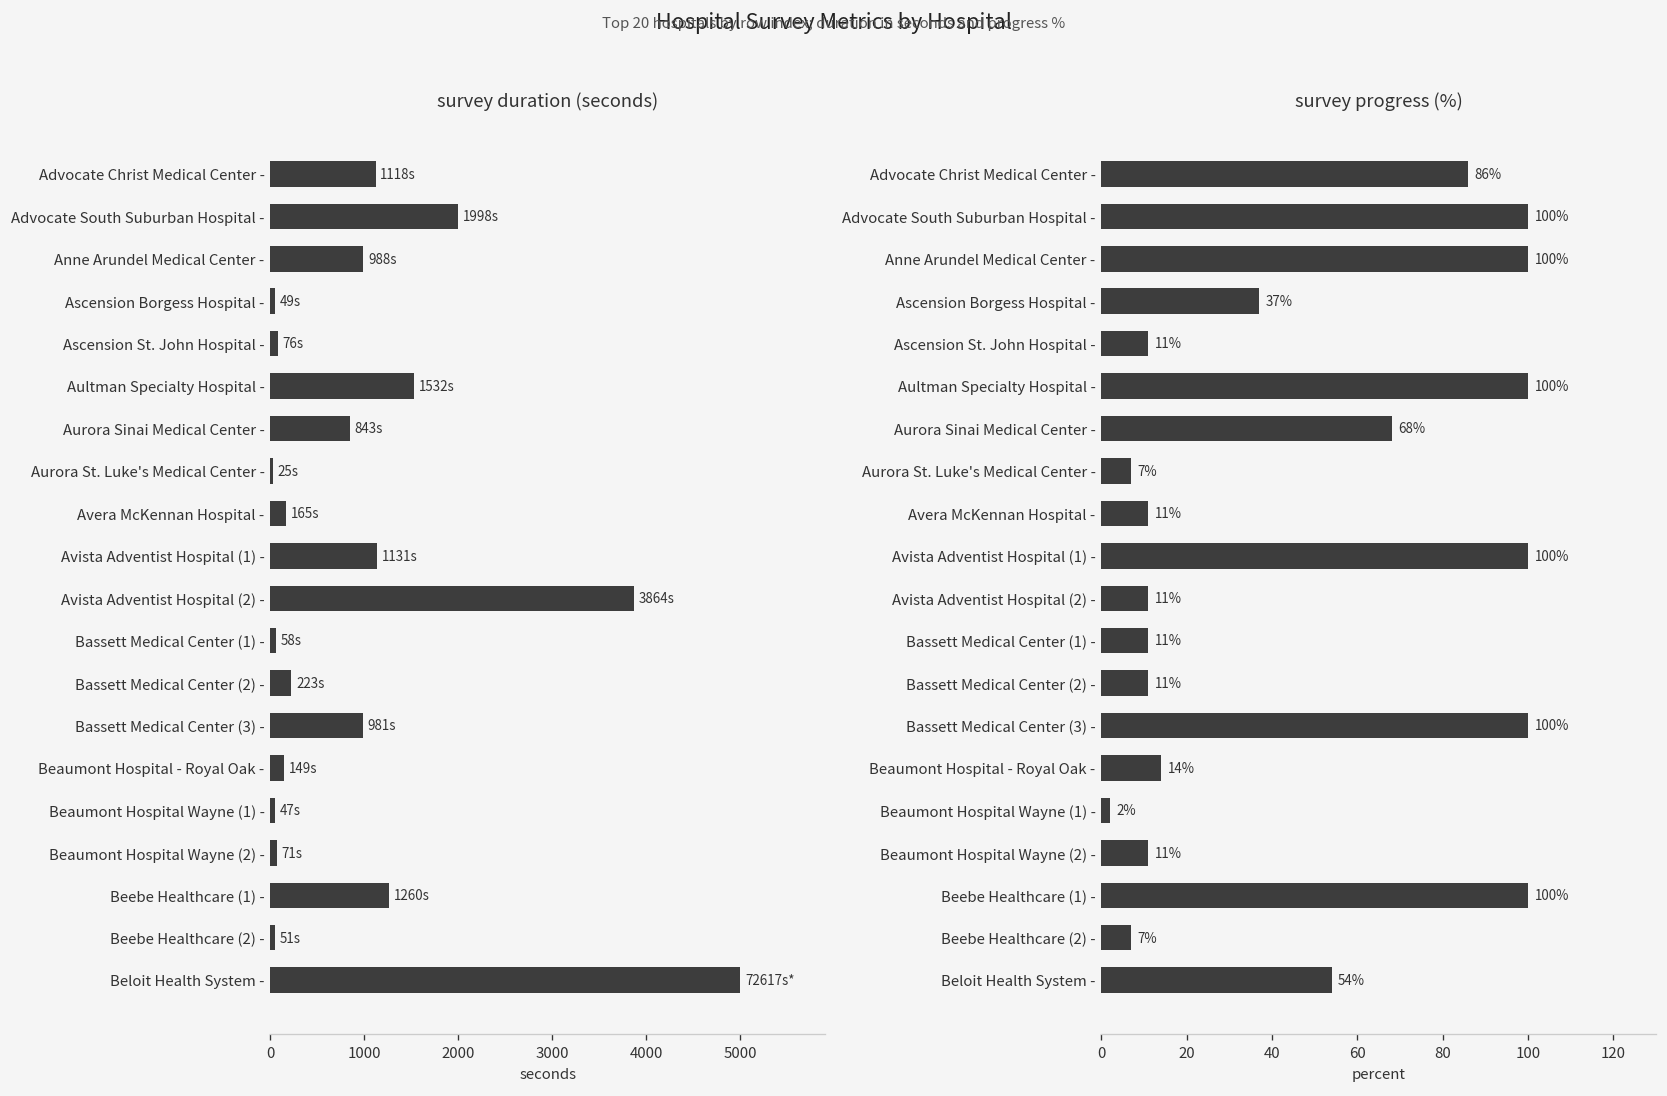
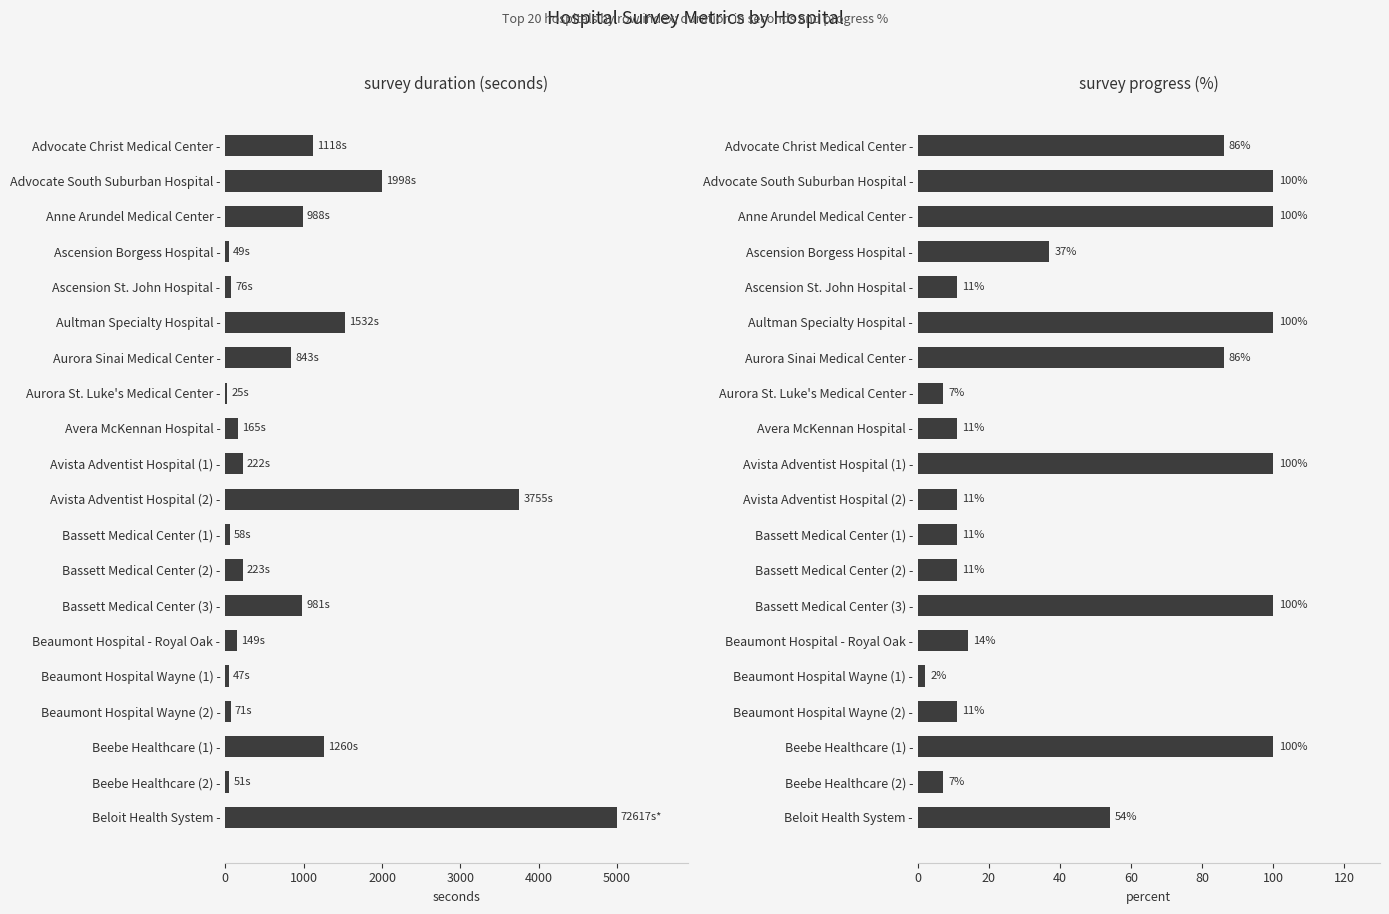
survey duration (seconds), Avista Adventist Hospital (1) -: 1131s -> 222s
survey duration (seconds), Avista Adventist Hospital (2) -: 3864s -> 3755s
survey progress (%), Aurora Sinai Medical Center -: 68% -> 86%
